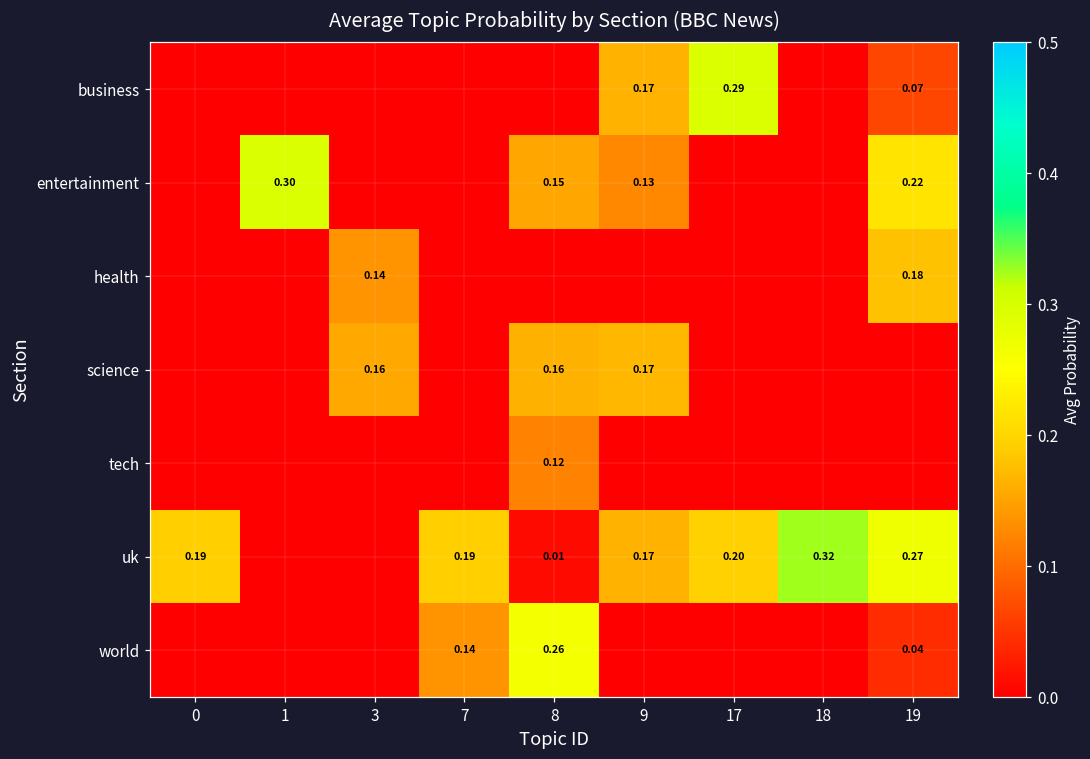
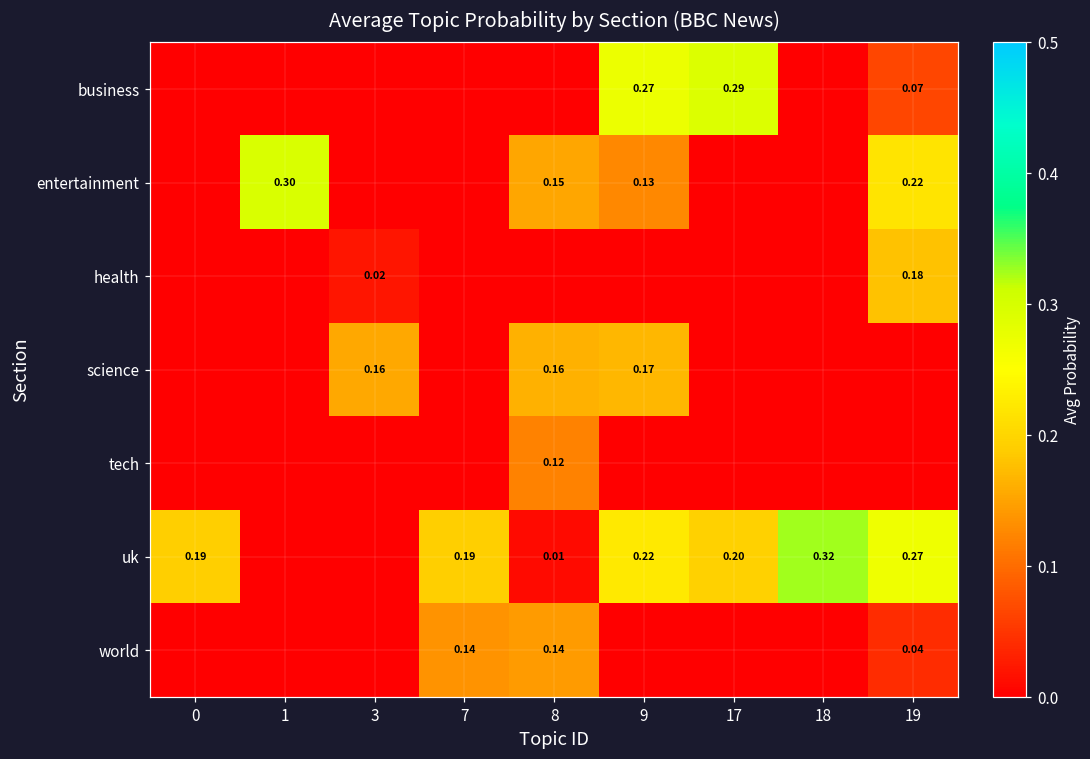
business, 9: 0.17 -> 0.27
health, 3: 0.14 -> 0.02
uk, 9: 0.17 -> 0.22
world, 8: 0.26 -> 0.14
